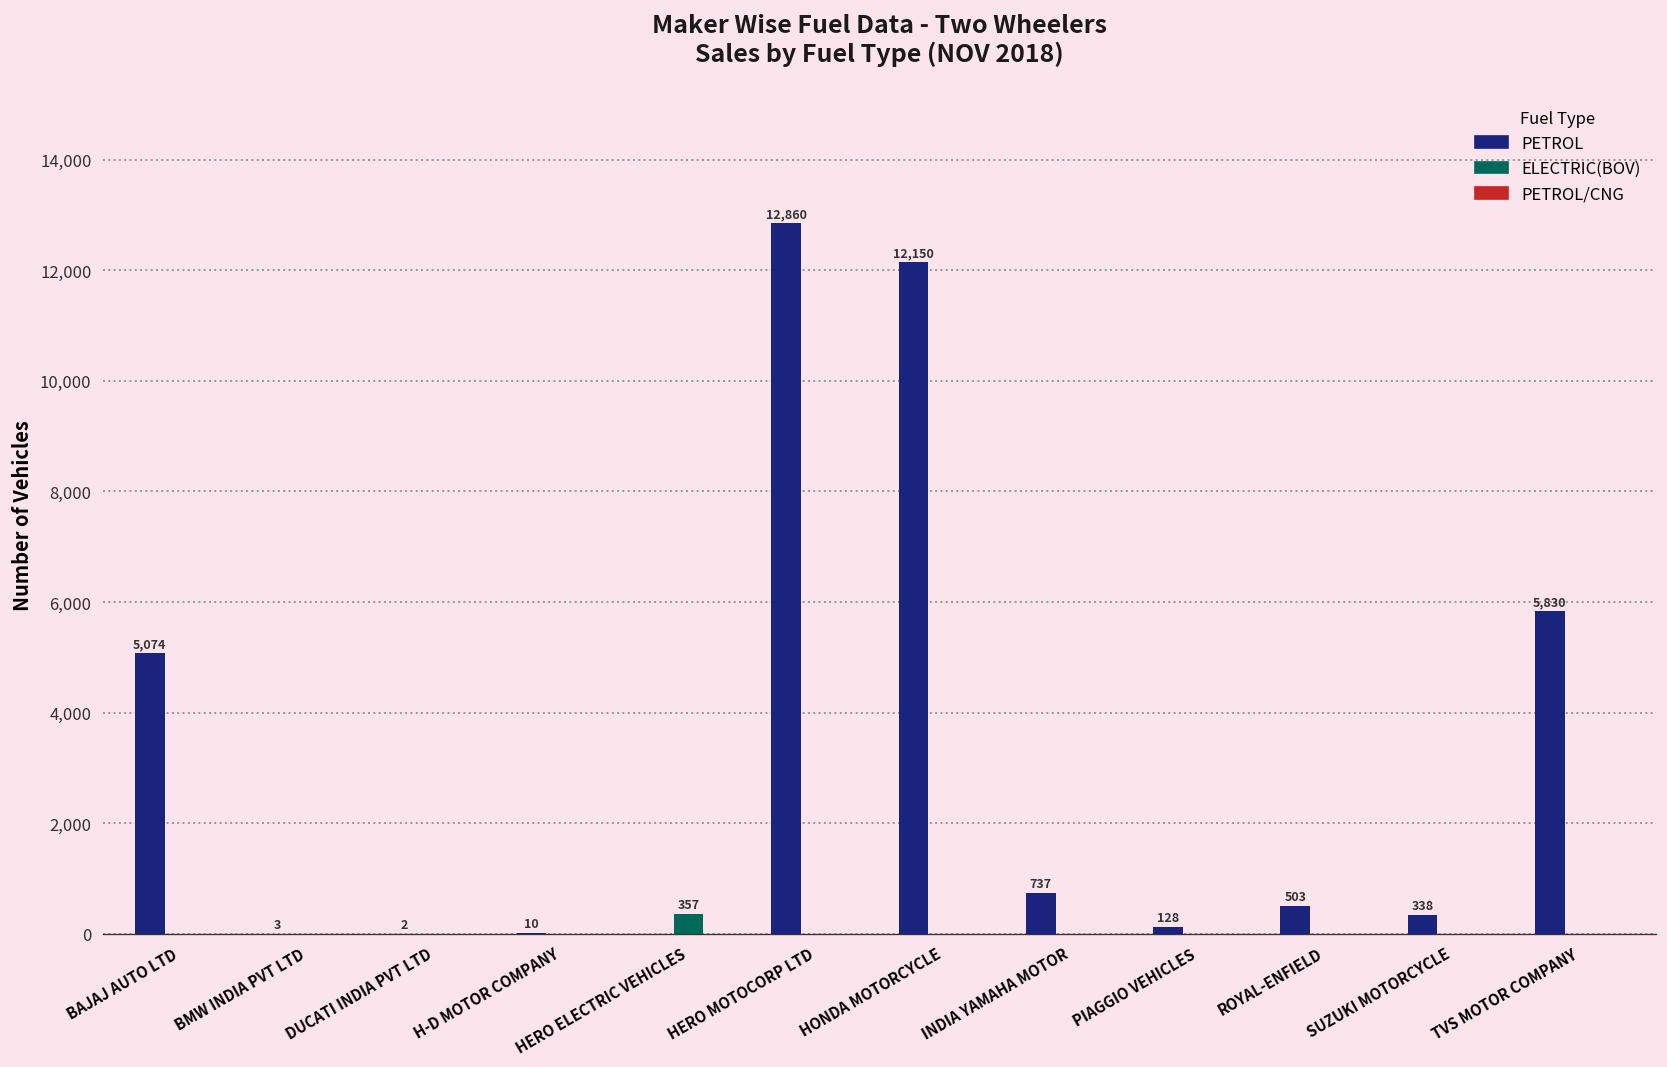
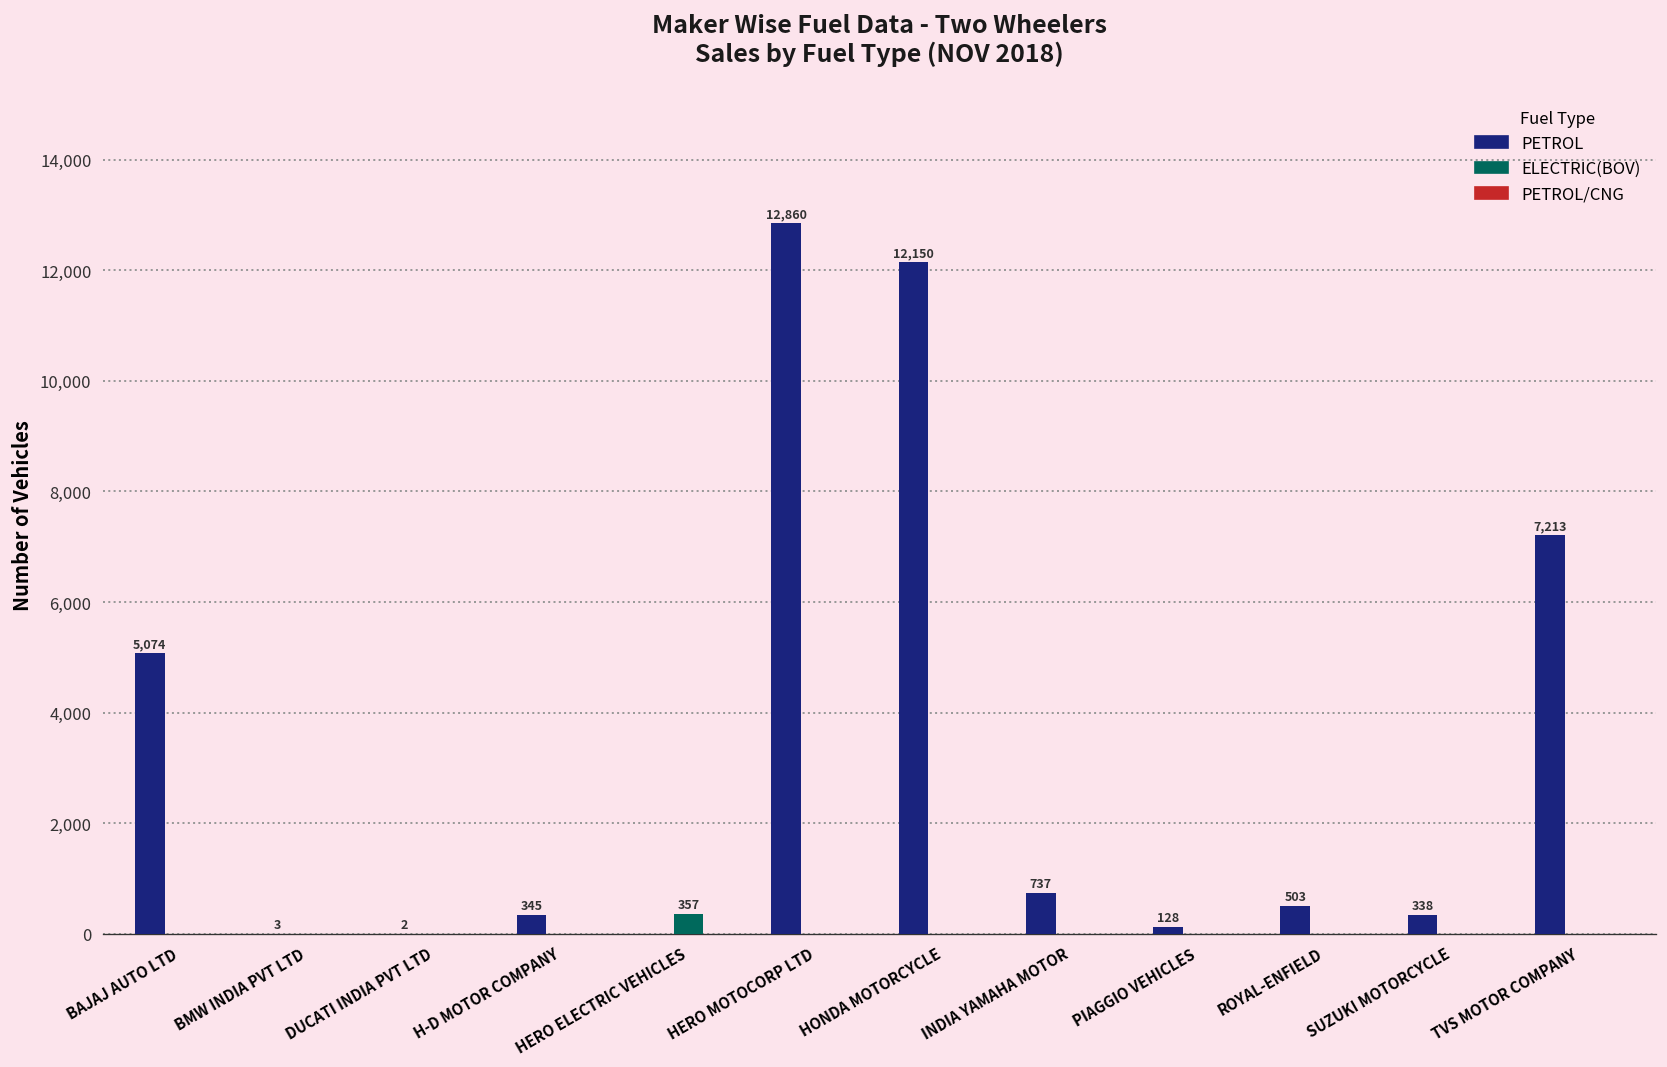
PETROL, H-D MOTOR COMPANY: 10 -> 345
PETROL, TVS MOTOR COMPANY: 5,830 -> 7,213
